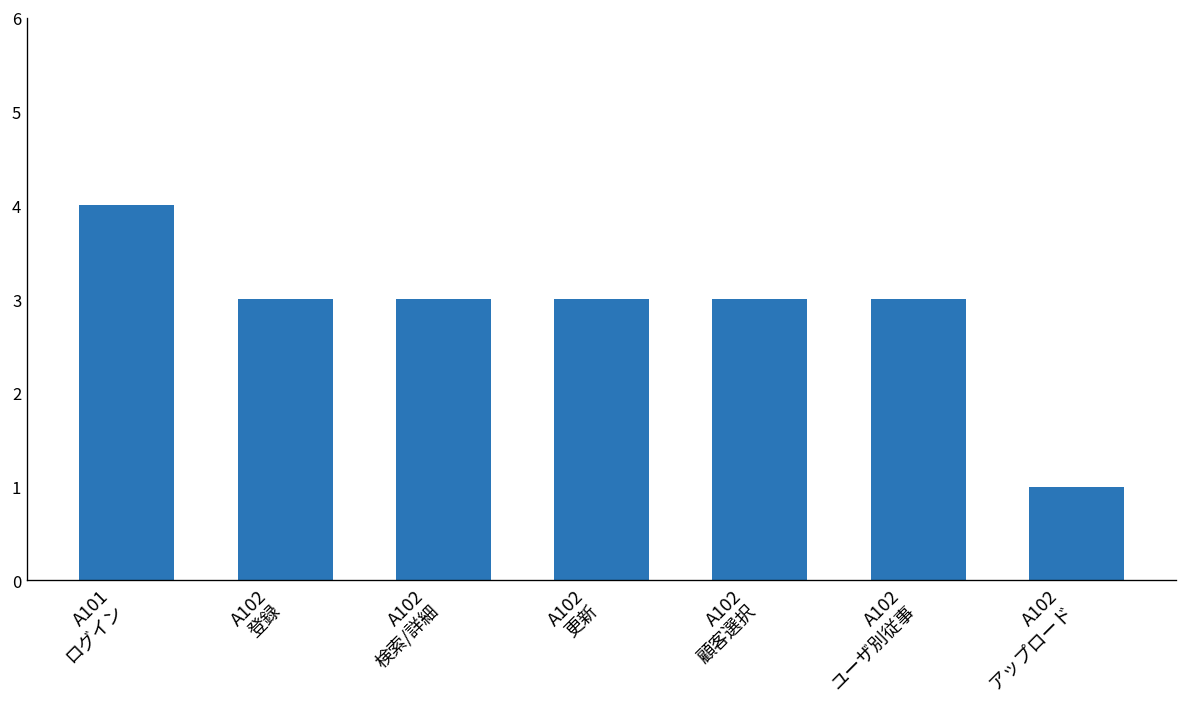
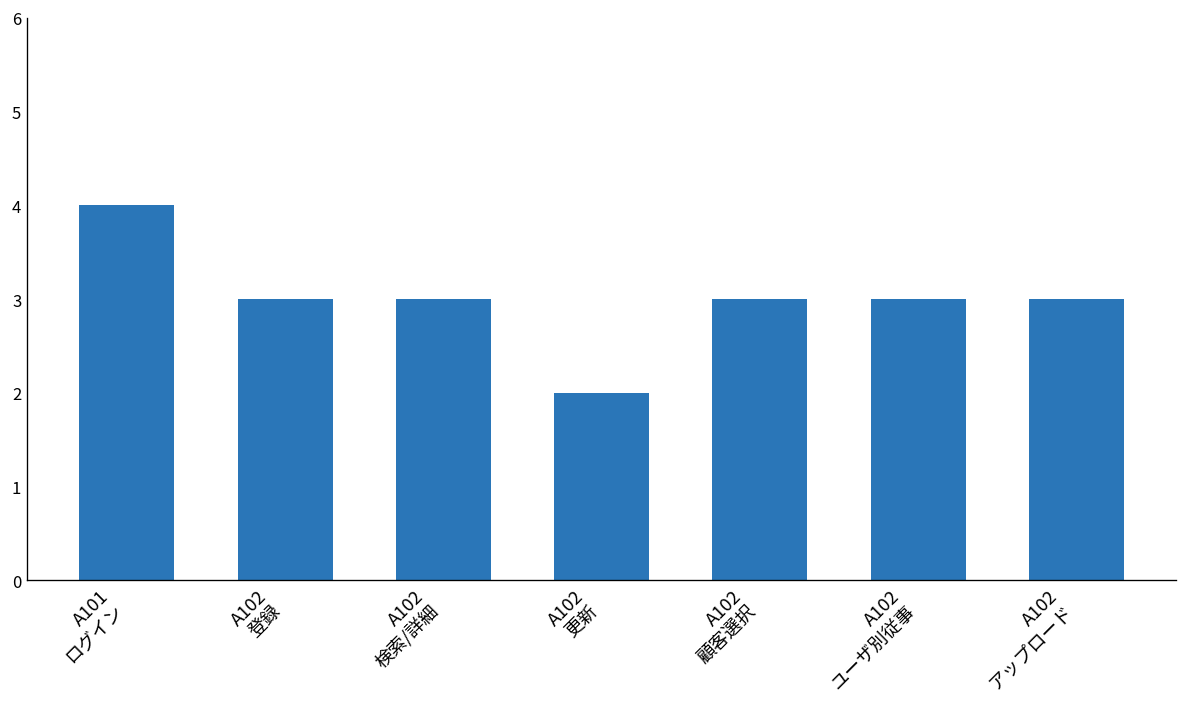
A102 更新: 3 -> 2
A102 アップロード: 1 -> 3
